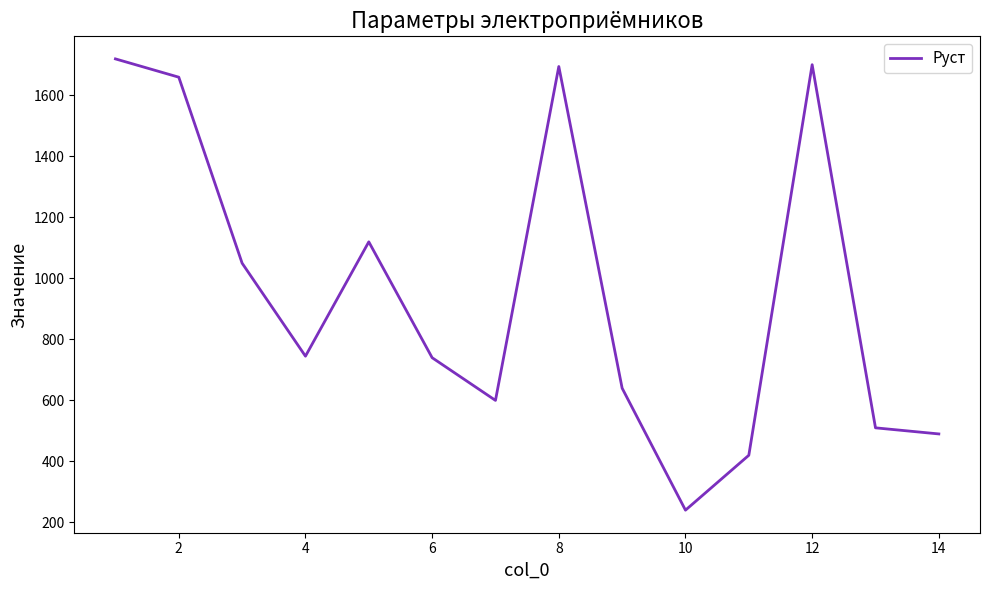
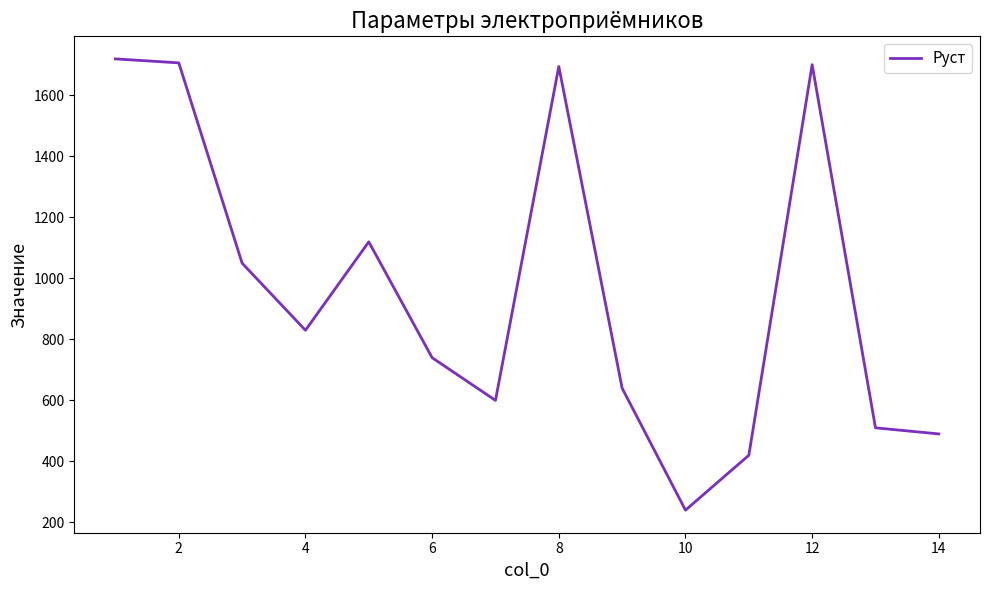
2: 1660 -> 1710
4: 750 -> 830
